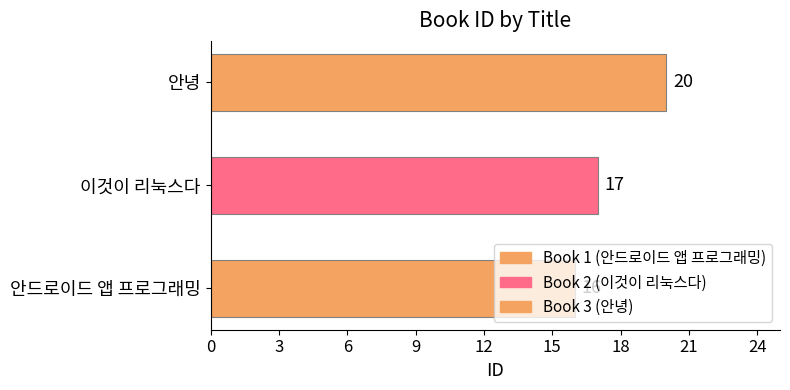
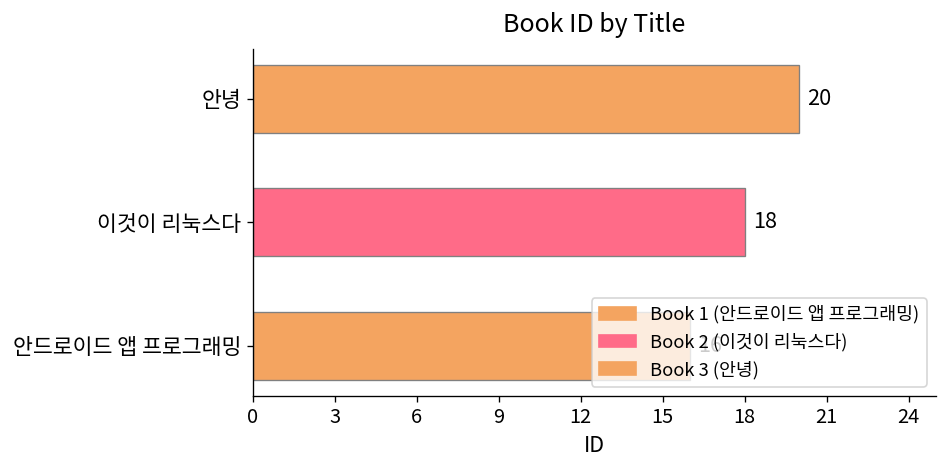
이것이 리눅스다: 17 -> 18
